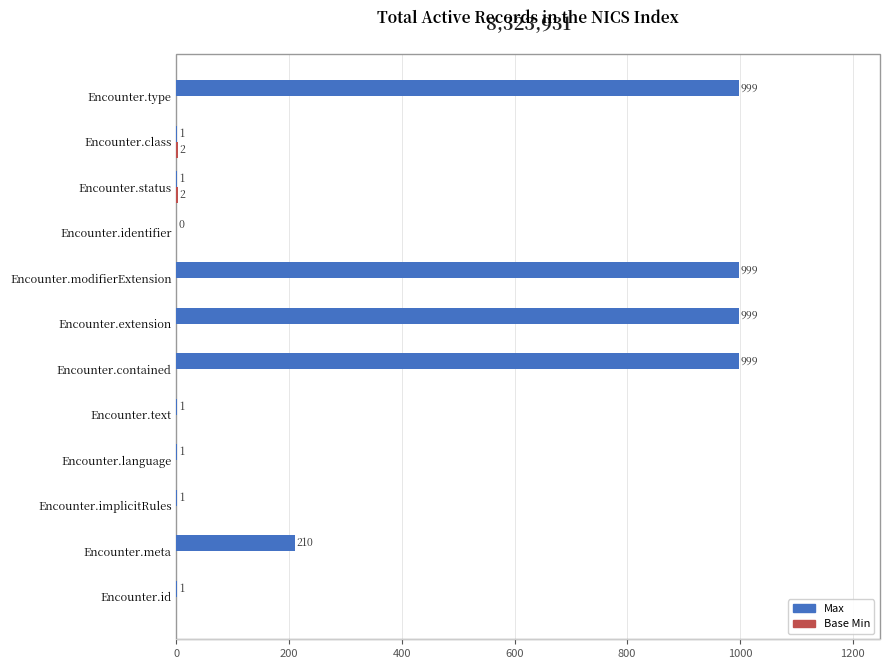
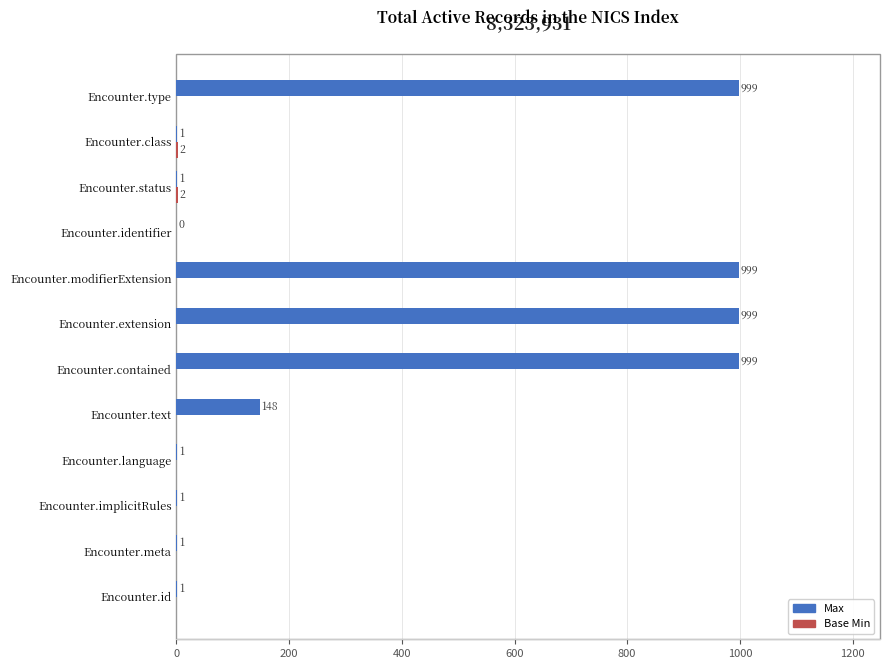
Max, Encounter.text: 1 -> 148
Max, Encounter.meta: 210 -> 1
